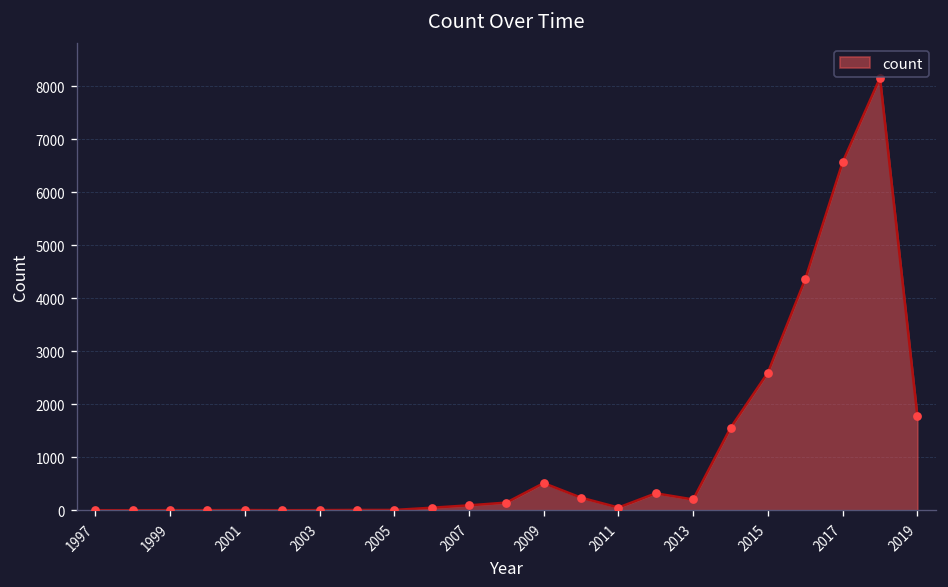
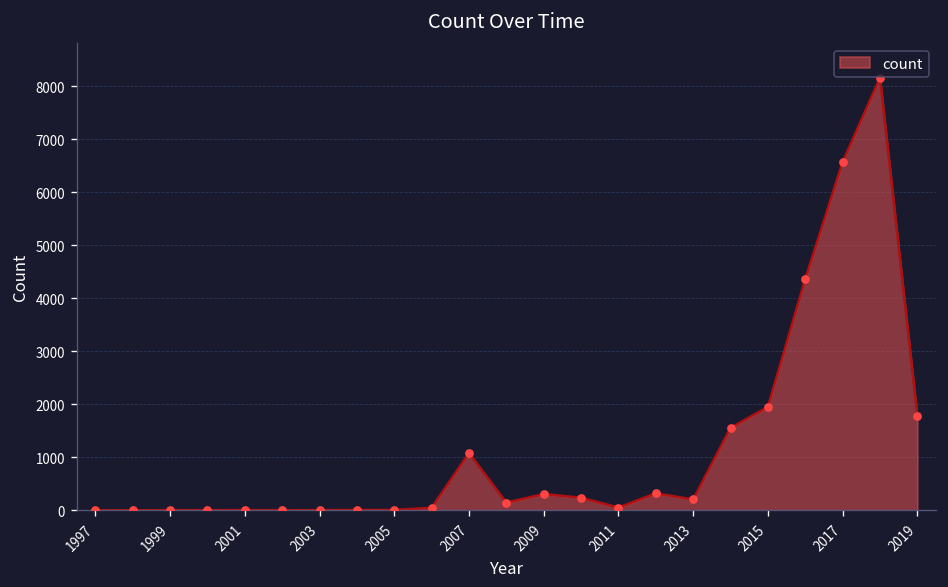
2007: 100 -> 1100
2009: 500 -> 300
2015: 2600 -> 2000
